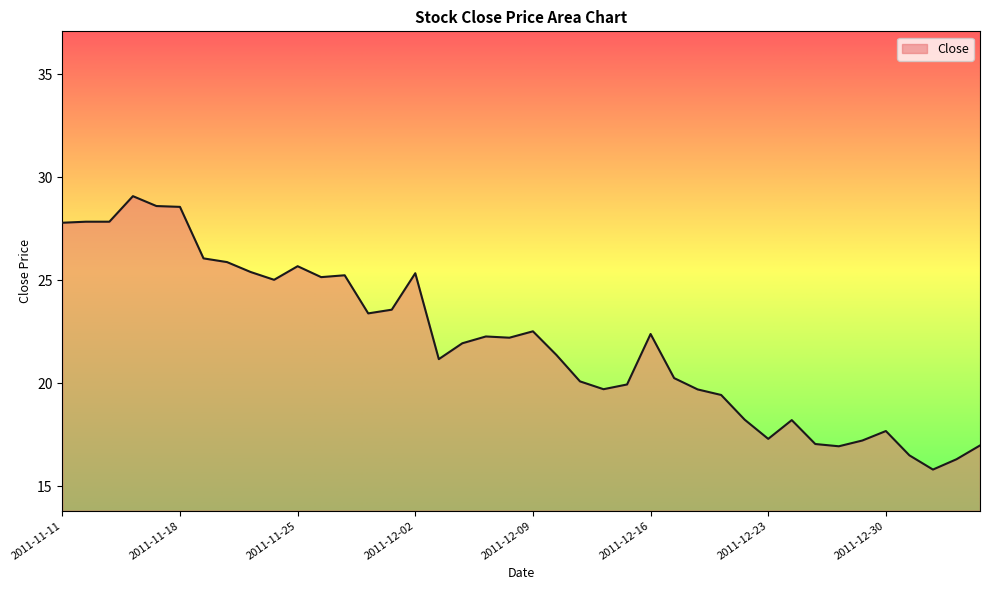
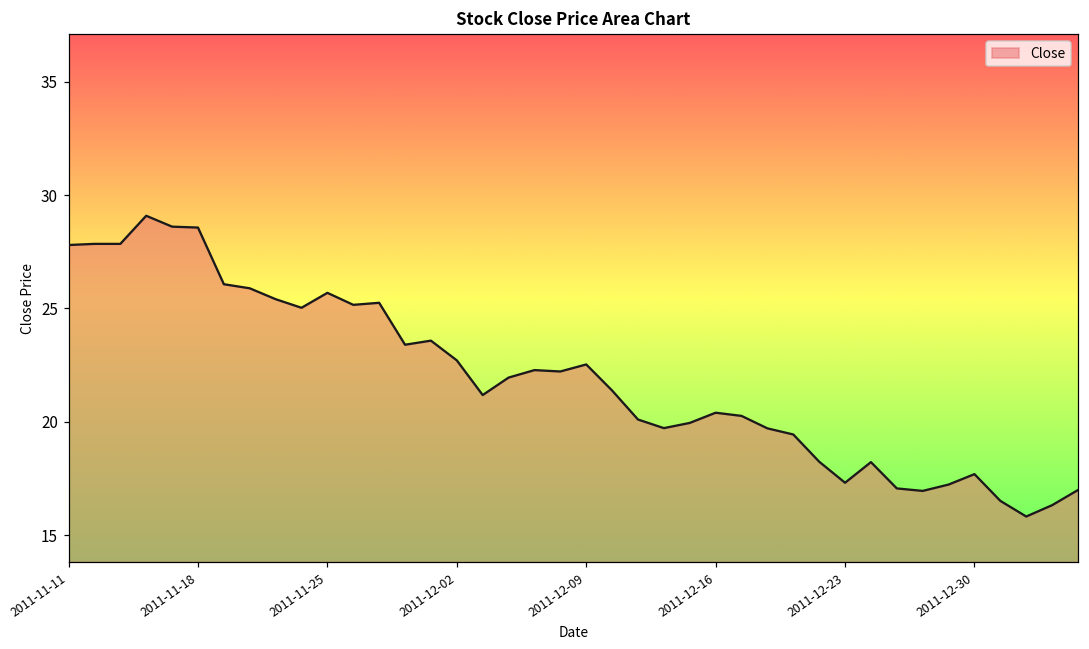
2011-12-02: 25.4 -> 22.7
2011-12-16: 22.4 -> 20.4
